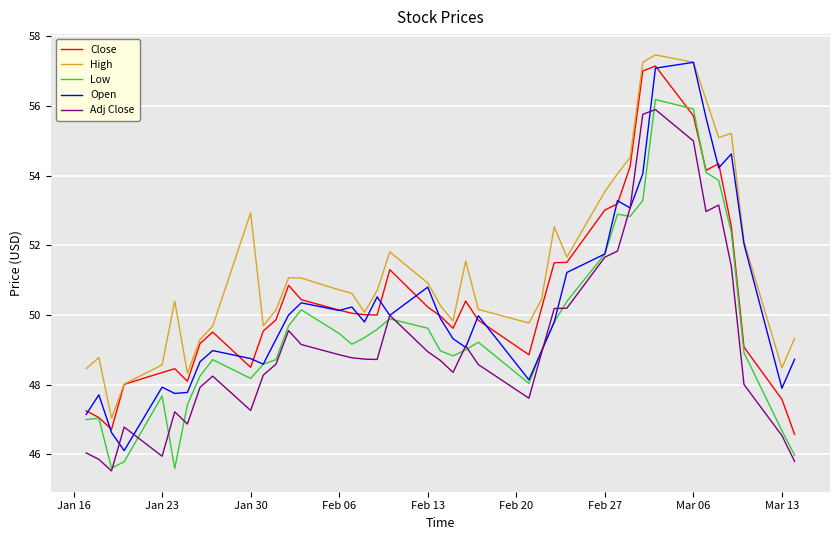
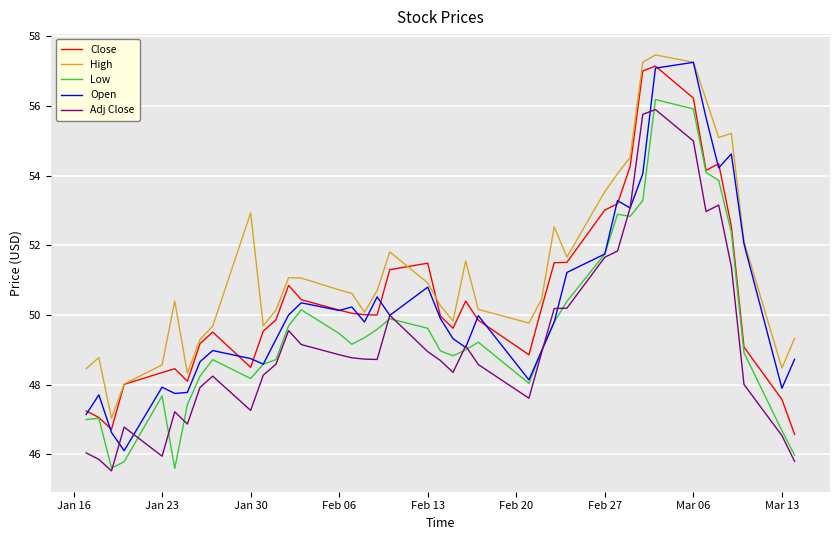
Close, Feb 13: 50.2 -> 51.5
Close, Mar 06: 55.7 -> 56.2
